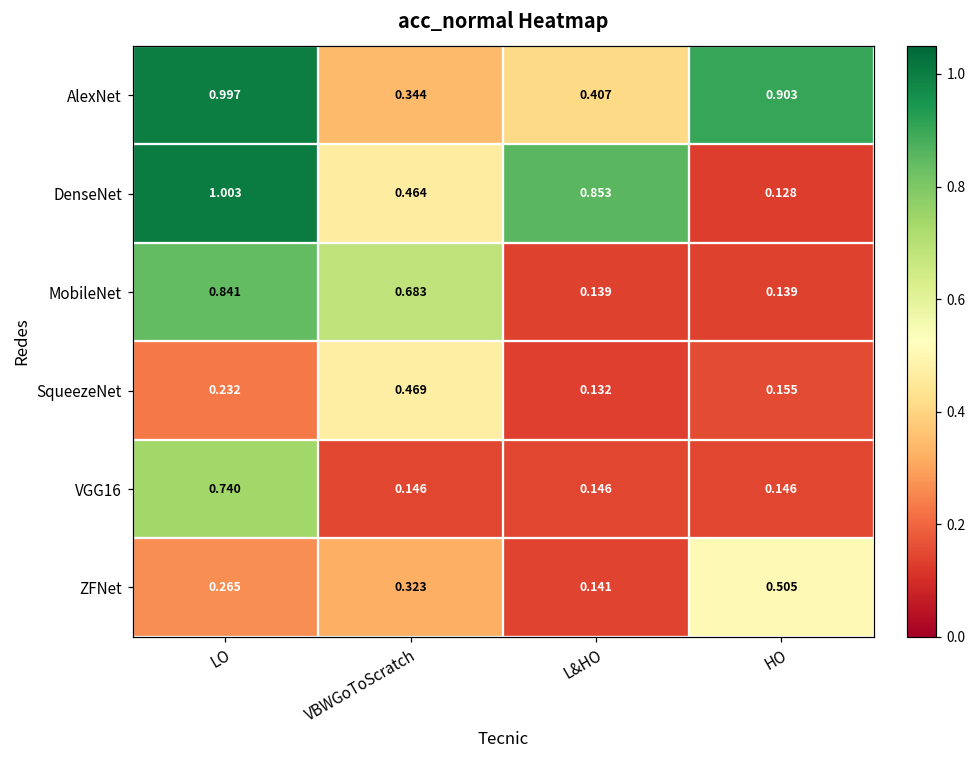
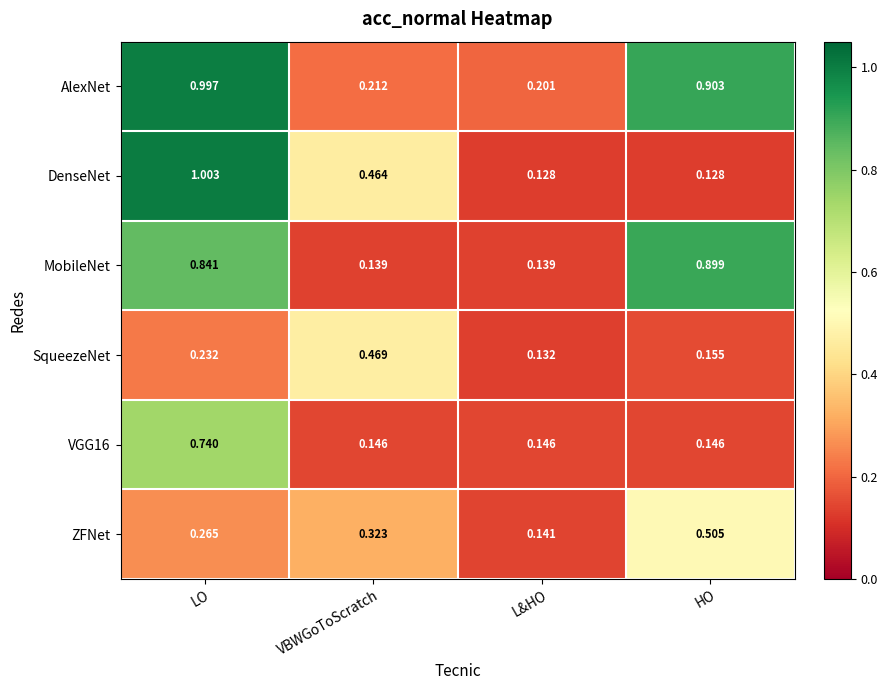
AlexNet, VBWGoToScratch: 0.344 -> 0.212
AlexNet, L&HO: 0.407 -> 0.201
DenseNet, L&HO: 0.853 -> 0.128
MobileNet, VBWGoToScratch: 0.683 -> 0.139
MobileNet, HO: 0.139 -> 0.899
